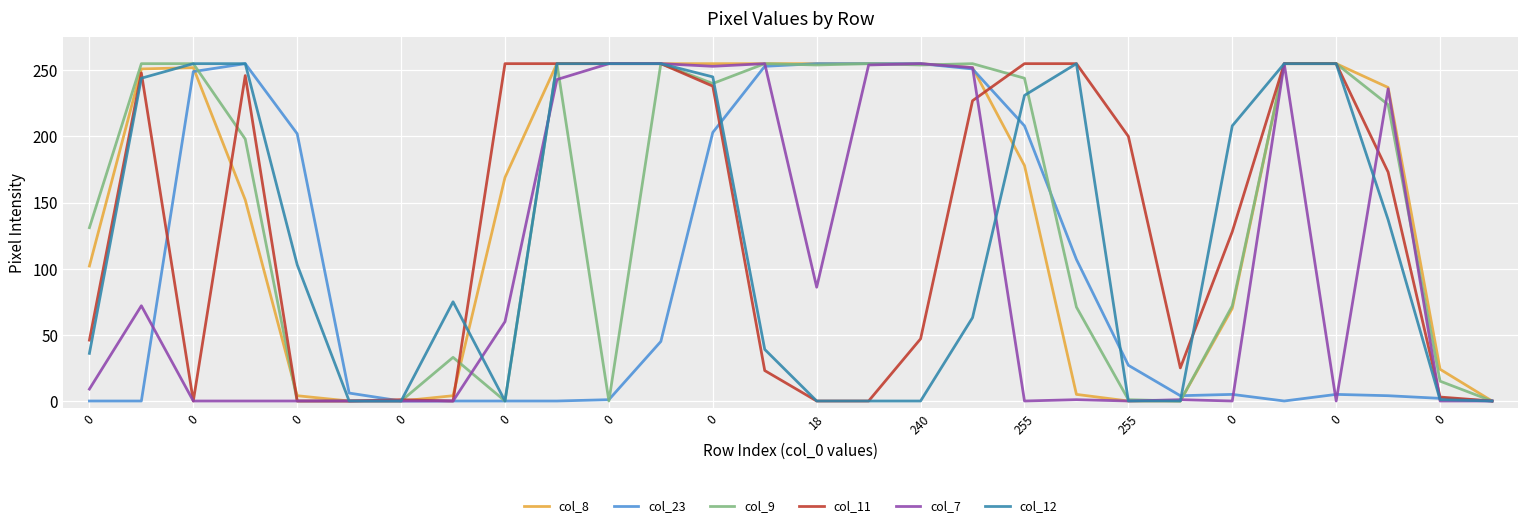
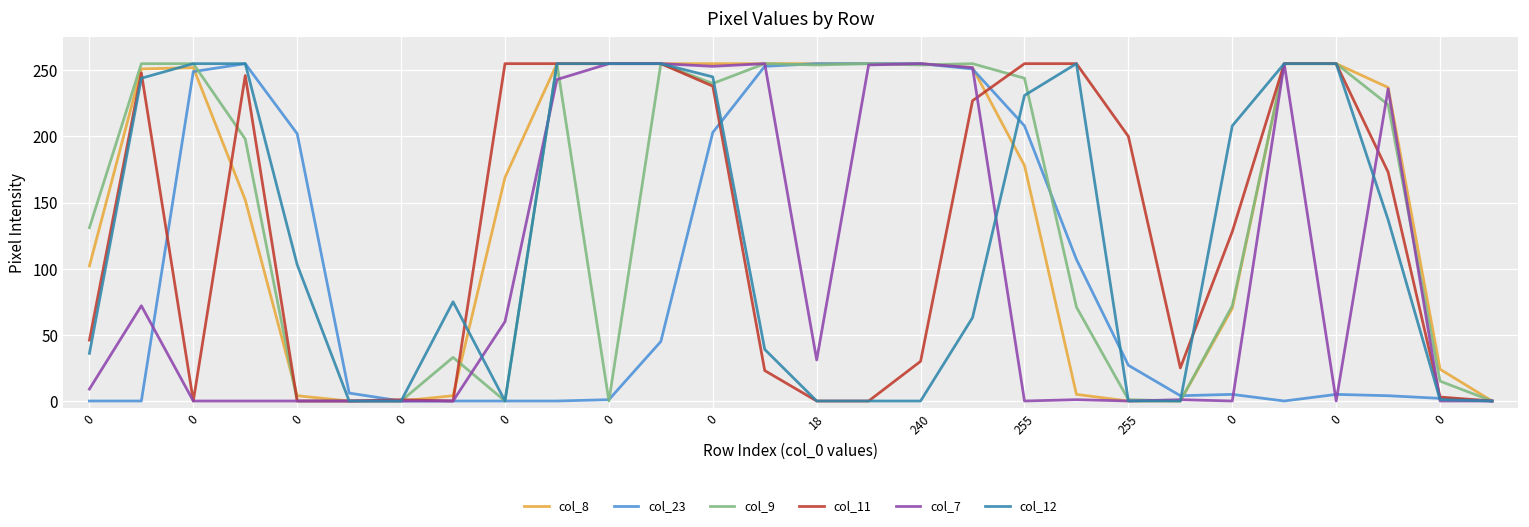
col_7, 18: 86 -> 31
col_11, 240: 47 -> 30
